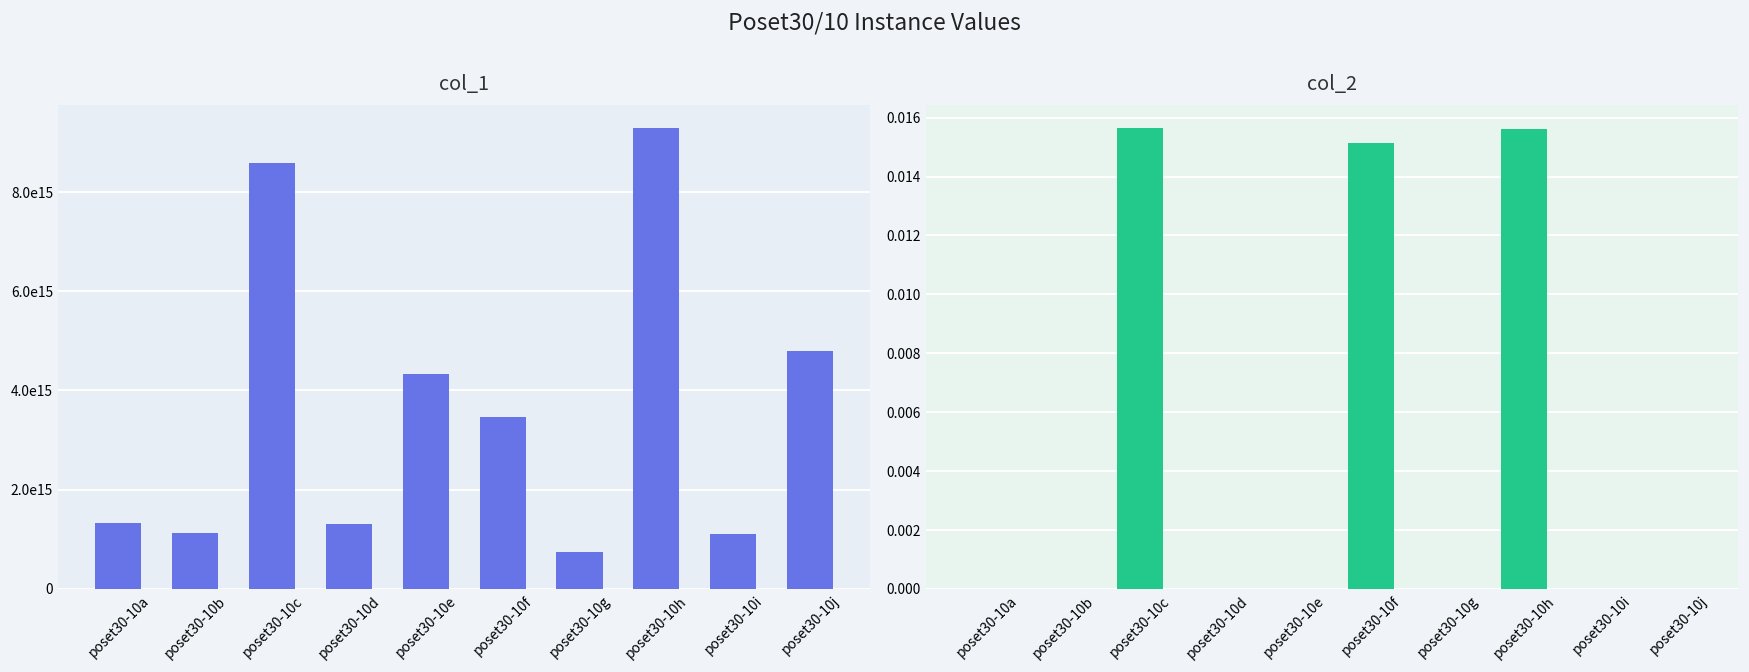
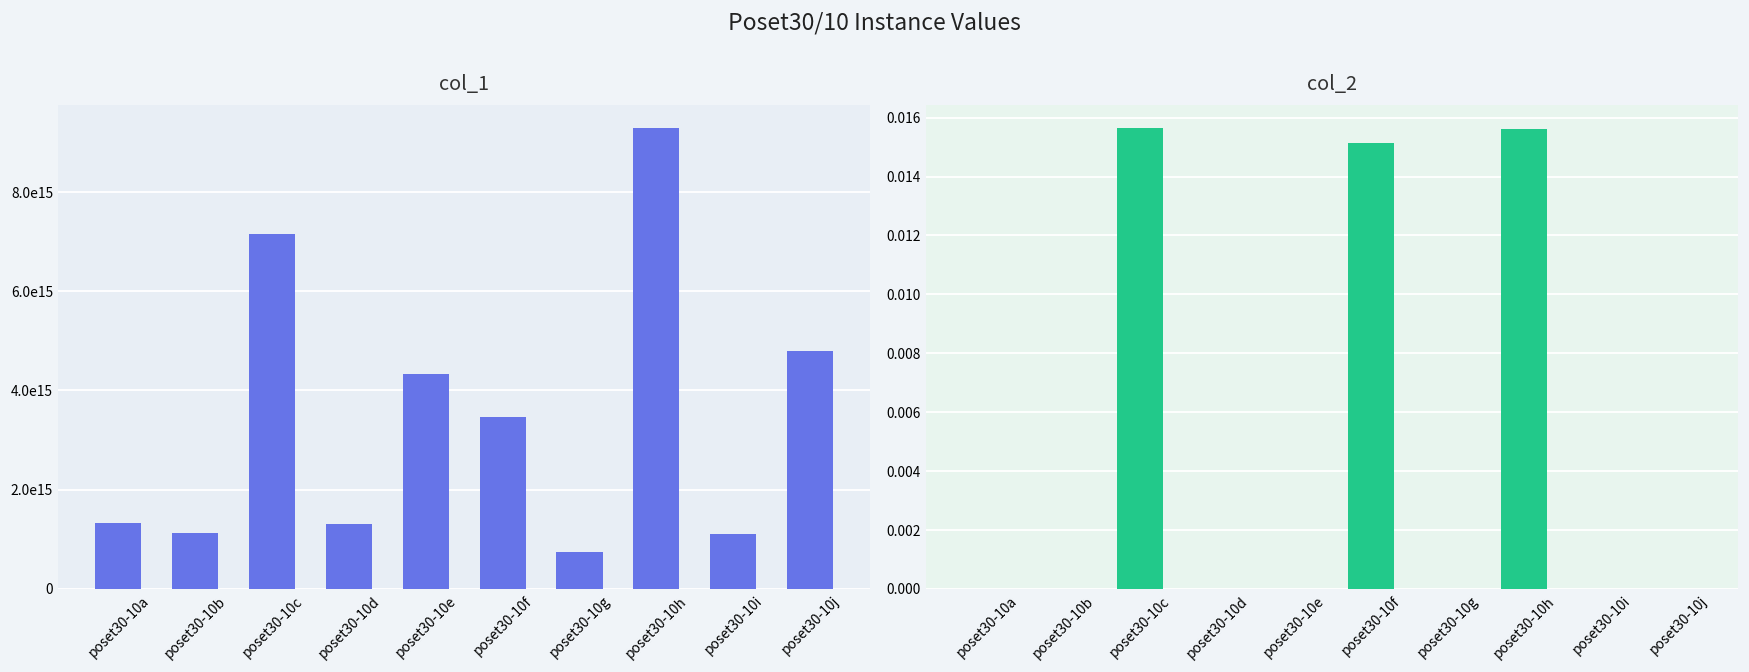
col_1, poset30-10c: 8600000000000000 -> 7100000000000000
